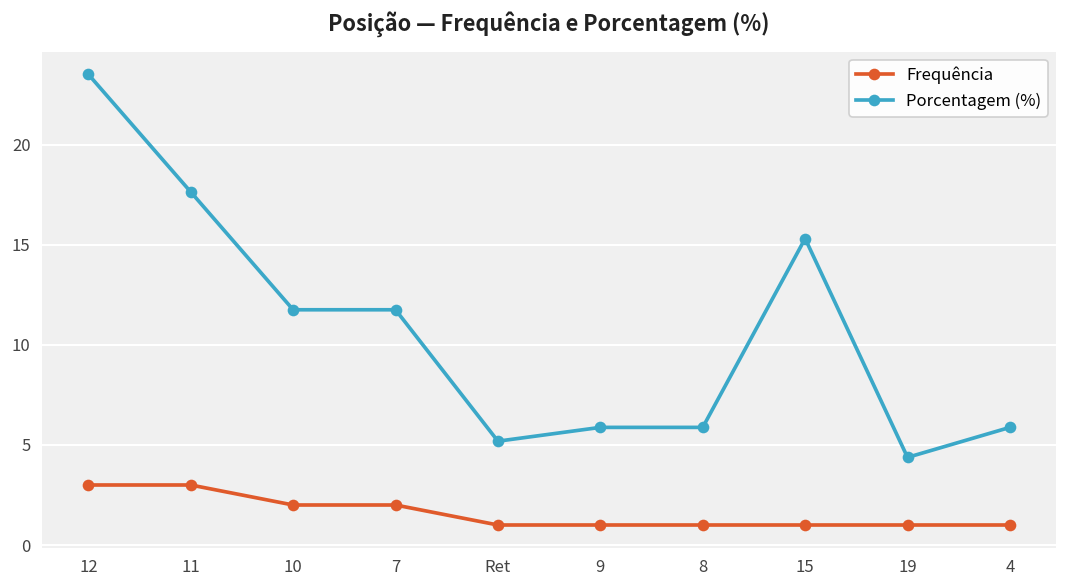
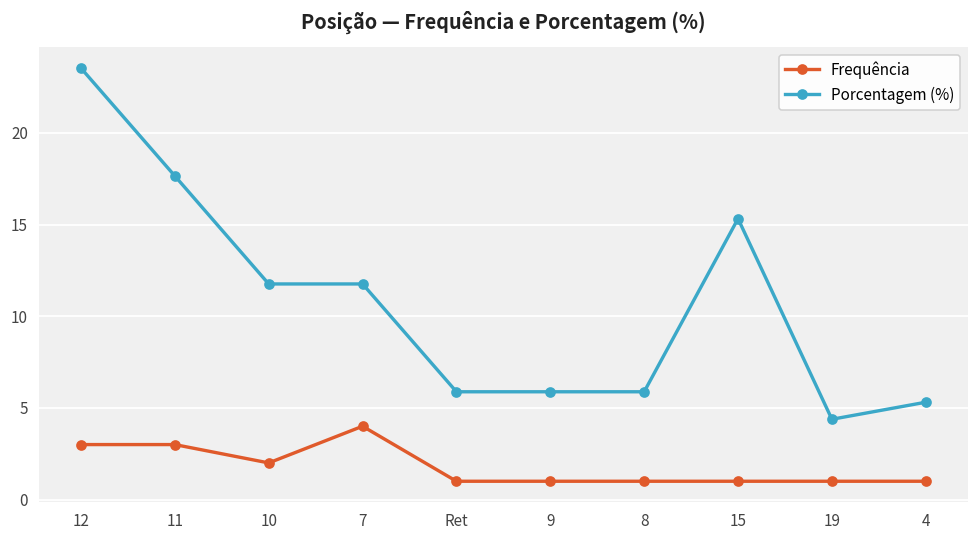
Frequência, 7: 2 -> 4
Porcentagem (%), Ret: 5.2 -> 5.9
Porcentagem (%), 4: 5.9 -> 5.3
